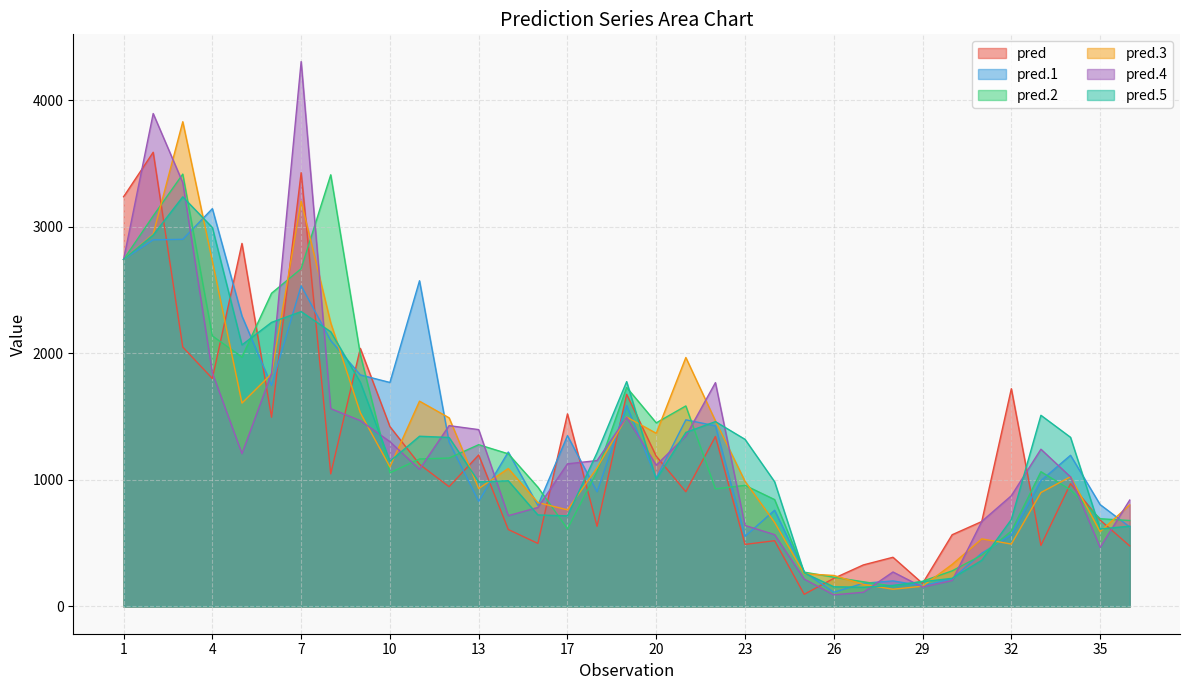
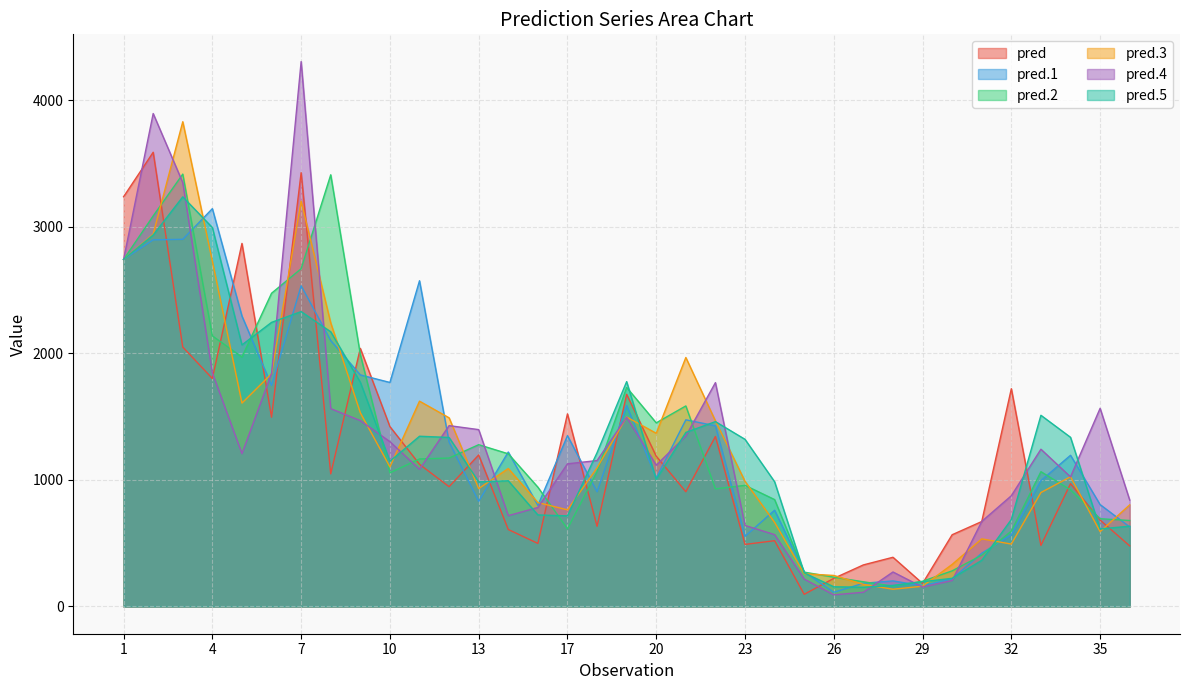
pred.4, 35: 470 -> 1570
